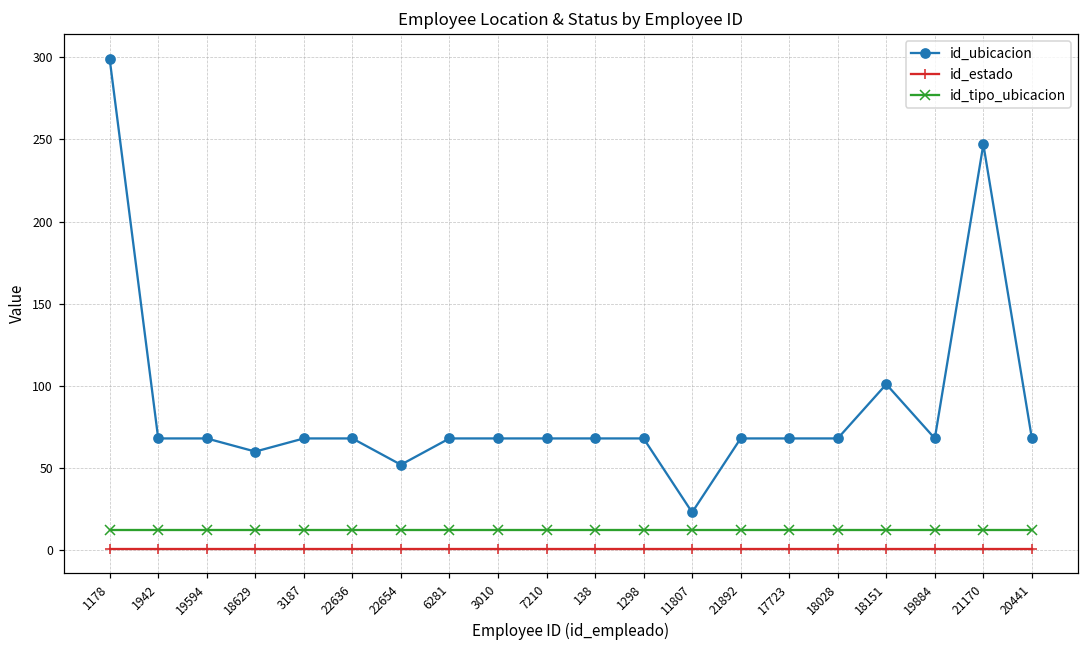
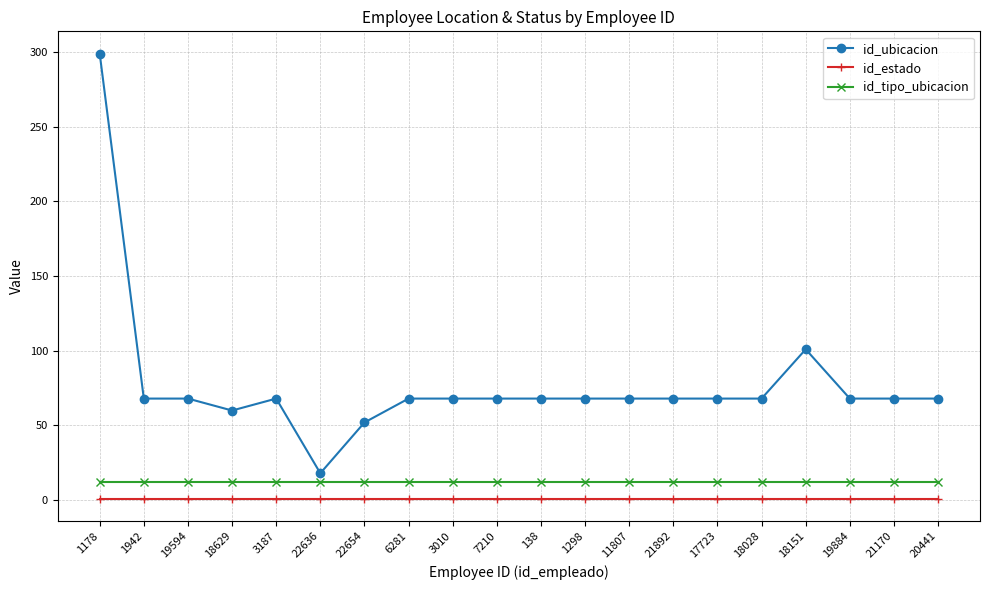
id_ubicacion, 22636: 68 -> 18
id_ubicacion, 11807: 23 -> 68
id_ubicacion, 21170: 247 -> 68
